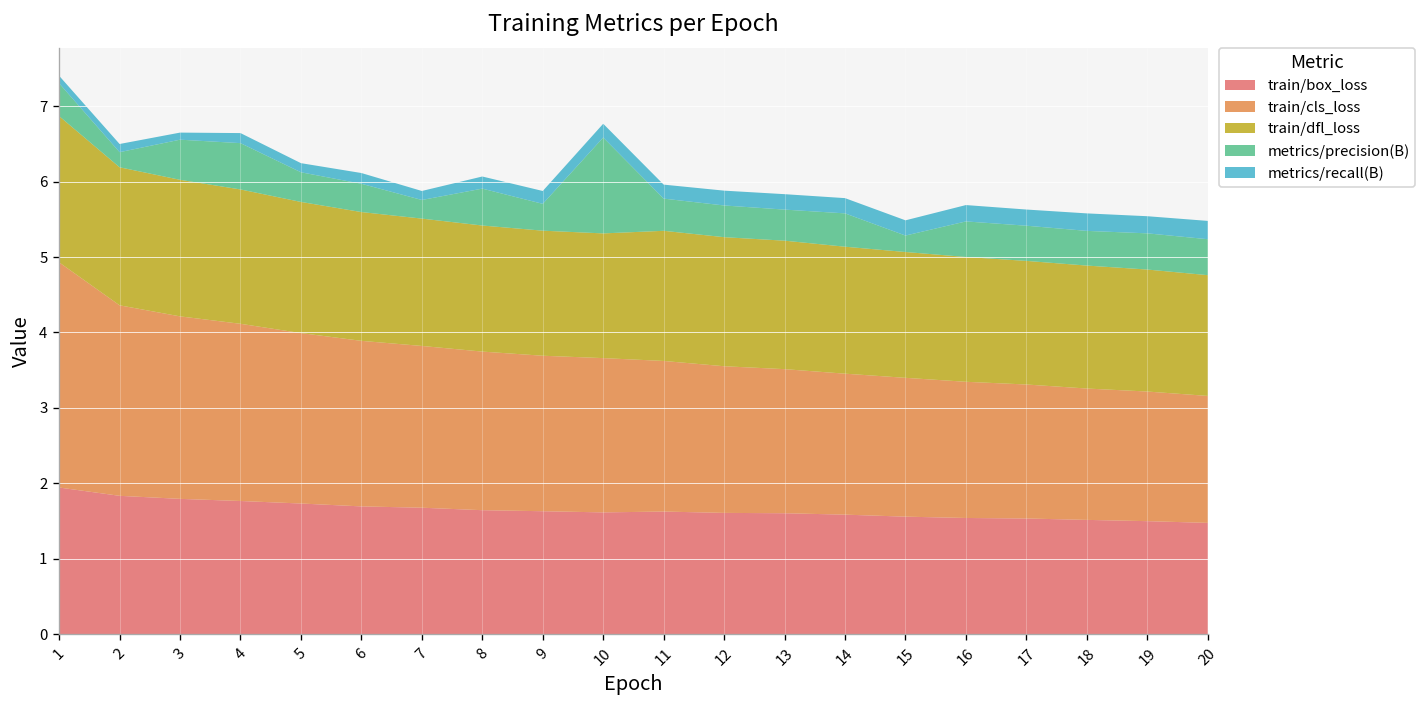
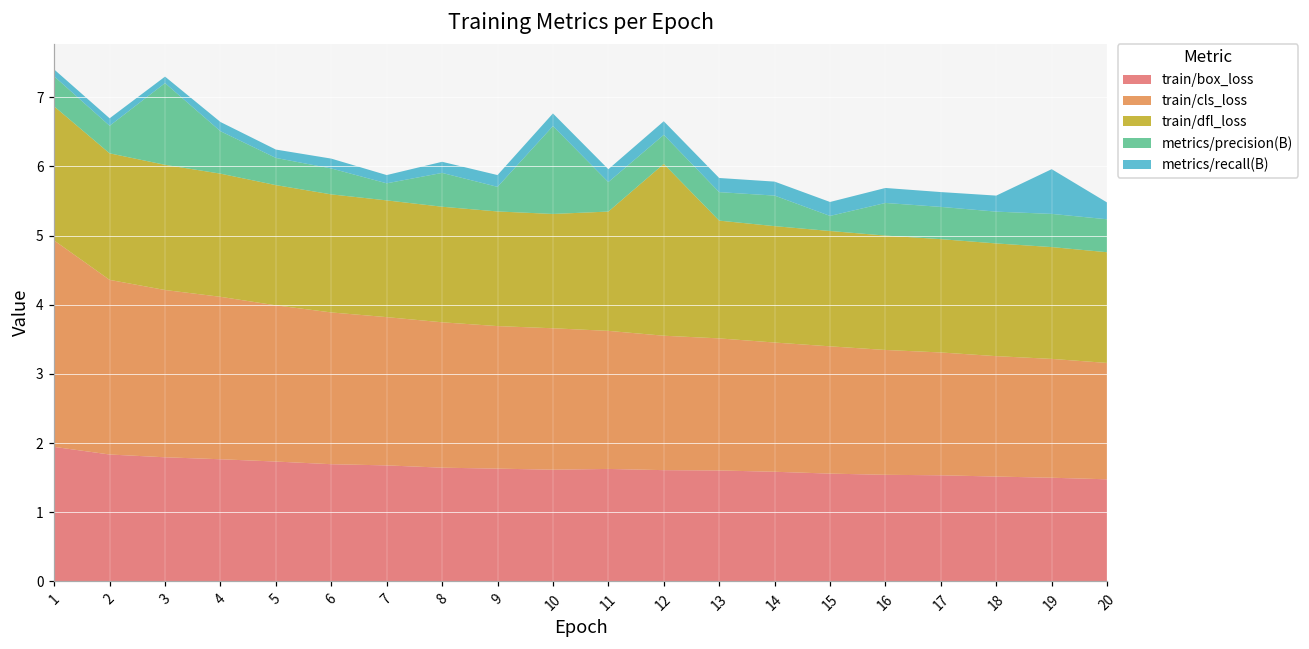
metrics/precision(B), 2: 0.2 -> 0.4
metrics/precision(B), 3: 0.5 -> 1.2
train/dfl_loss, 12: 1.7 -> 2.5
metrics/recall(B), 19: 0.2 -> 0.6
